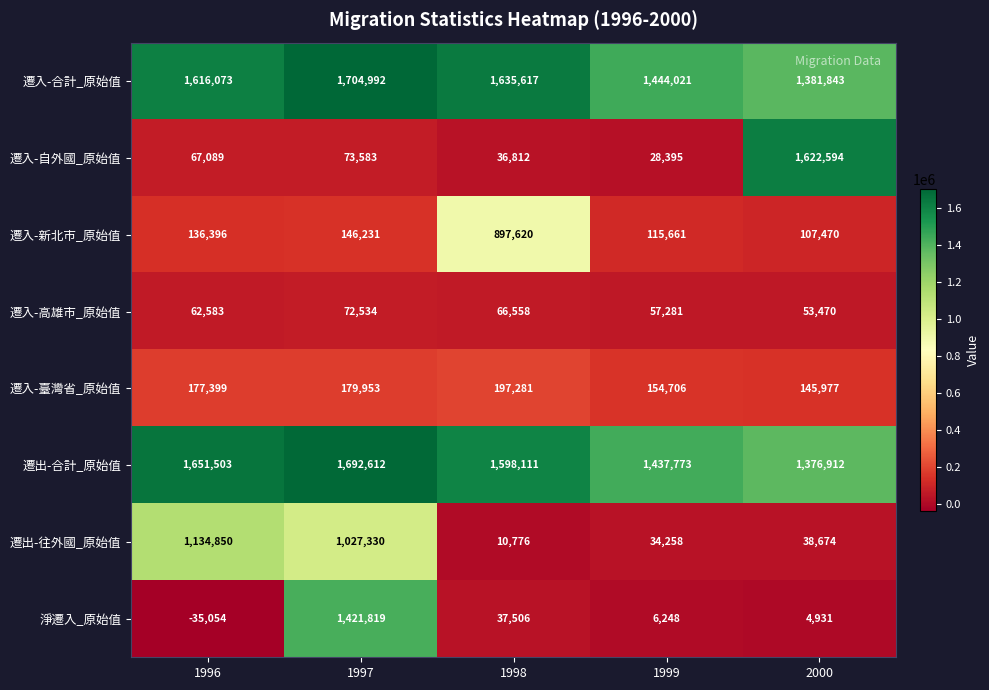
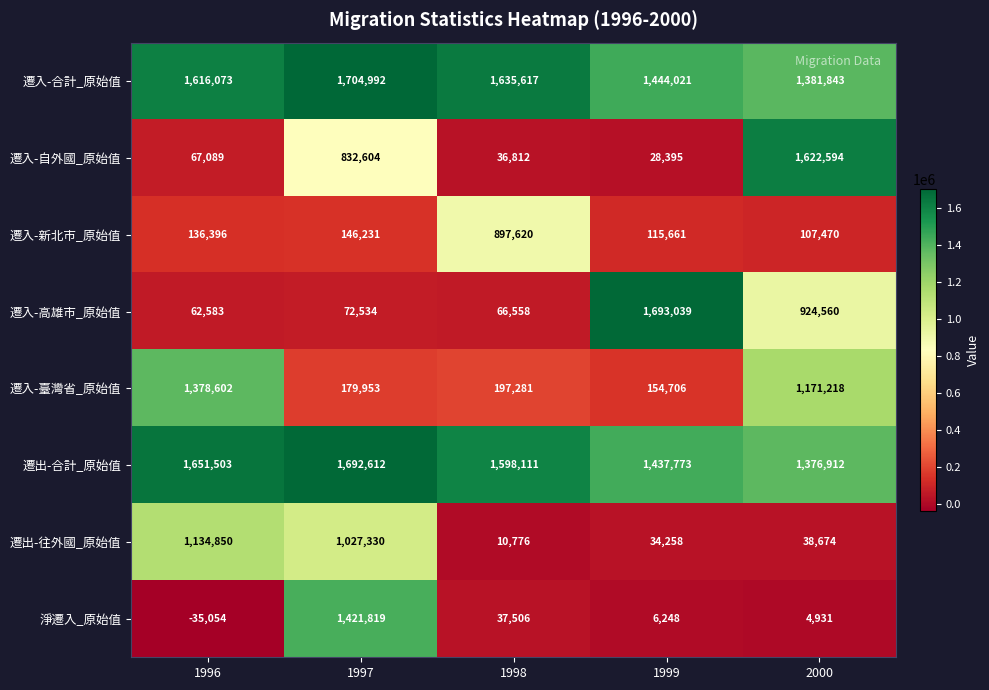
遷入-自外國_原始值, 1997: 73,583 -> 832,604
遷入-高雄市_原始值, 1999: 57,281 -> 1,693,039
遷入-高雄市_原始值, 2000: 53,470 -> 924,560
遷入-臺灣省_原始值, 1996: 177,399 -> 1,378,602
遷入-臺灣省_原始值, 2000: 145,977 -> 1,171,218
